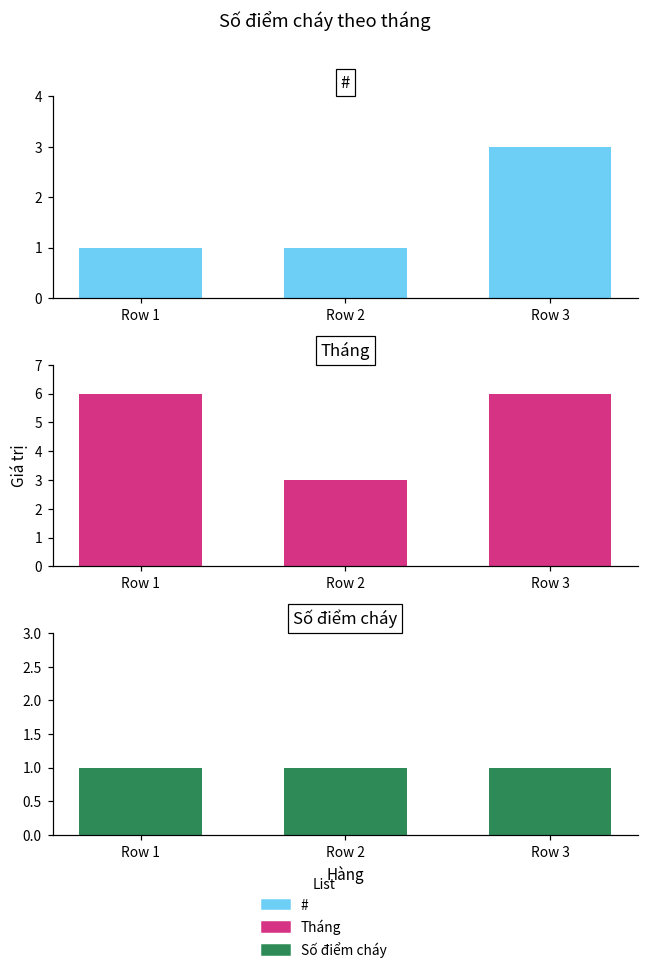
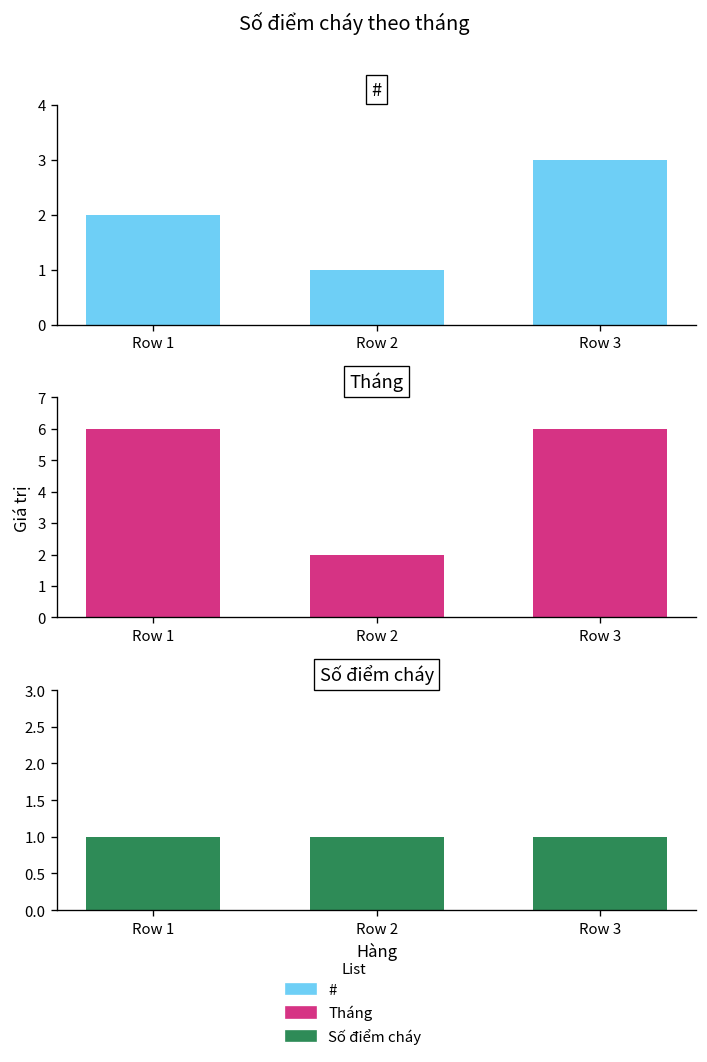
#, Row 1: 1 -> 2
Tháng, Row 2: 3 -> 2
